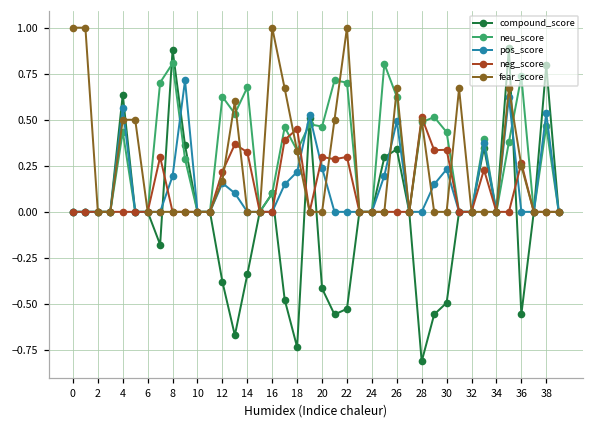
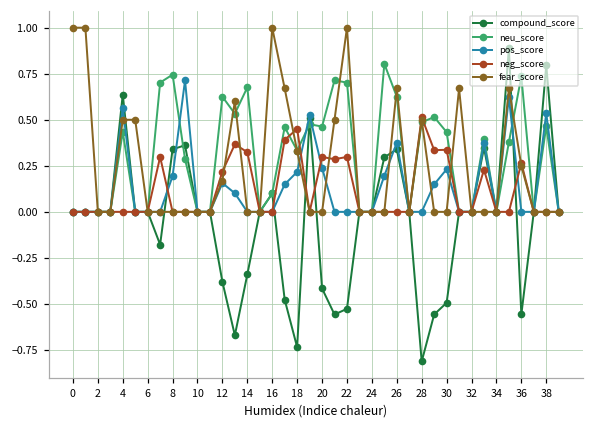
compound_score, 8: 0.88 -> 0.34
neu_score, 8: 0.81 -> 0.75
pos_score, 26: 0.49 -> 0.38
